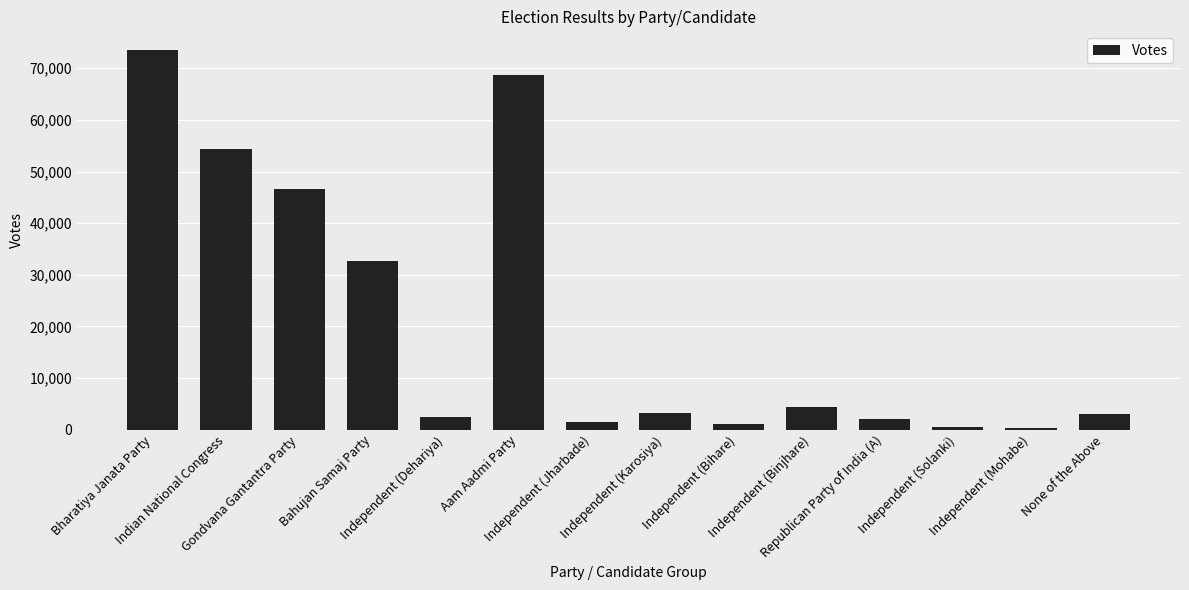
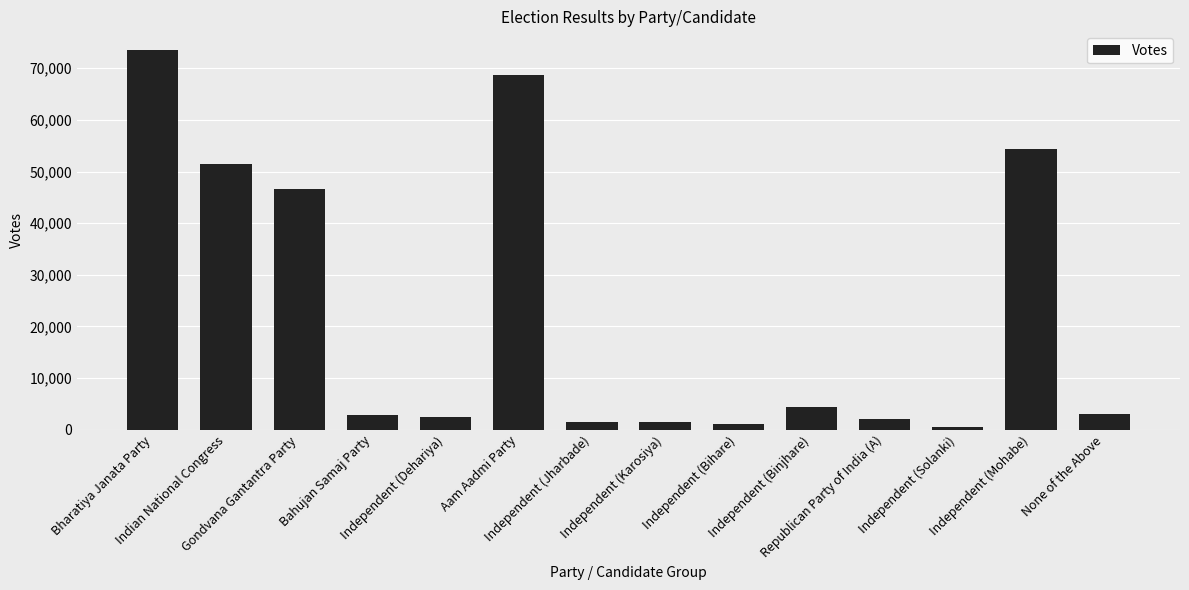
Indian National Congress: 54,000 -> 51,000
Bahujan Samaj Party: 33,000 -> 3,000
Independent (Karosiya): 3,000 -> 1,000
Independent (Mohabe): 0 -> 54,000
